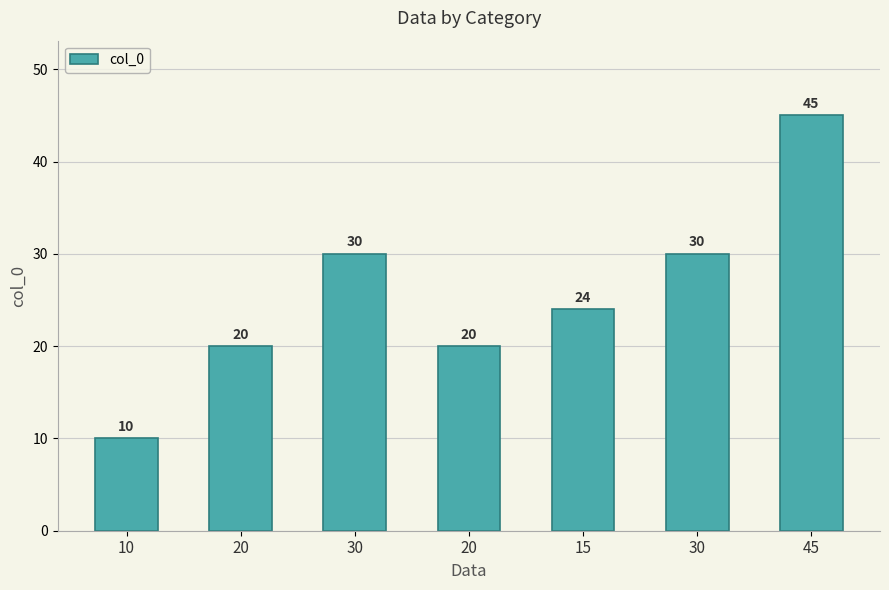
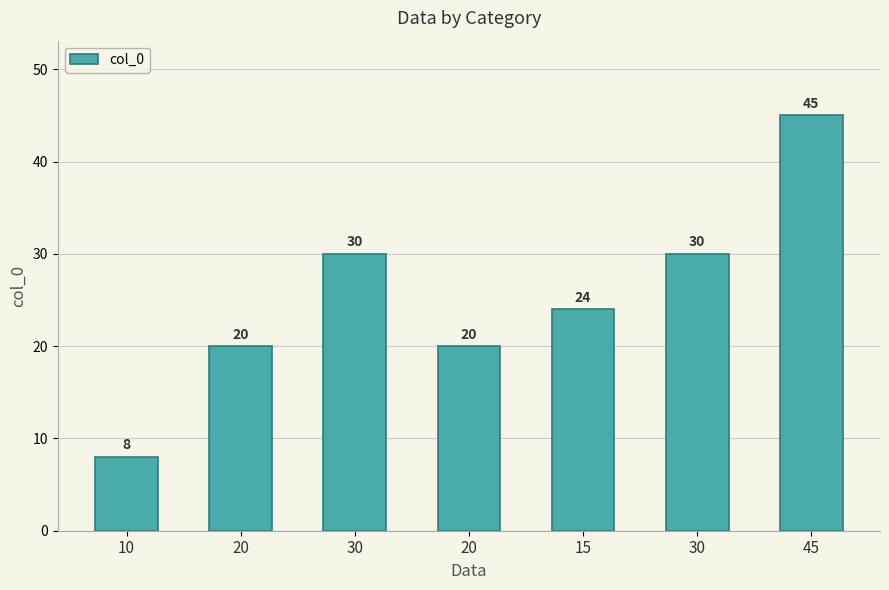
10: 10 -> 8
